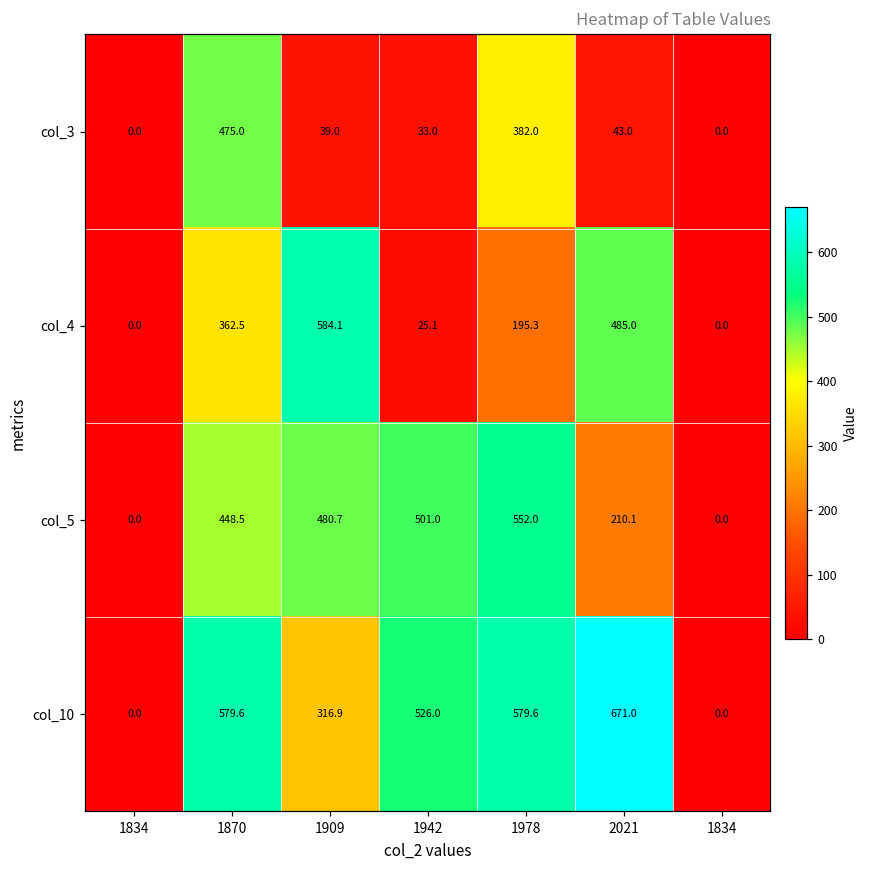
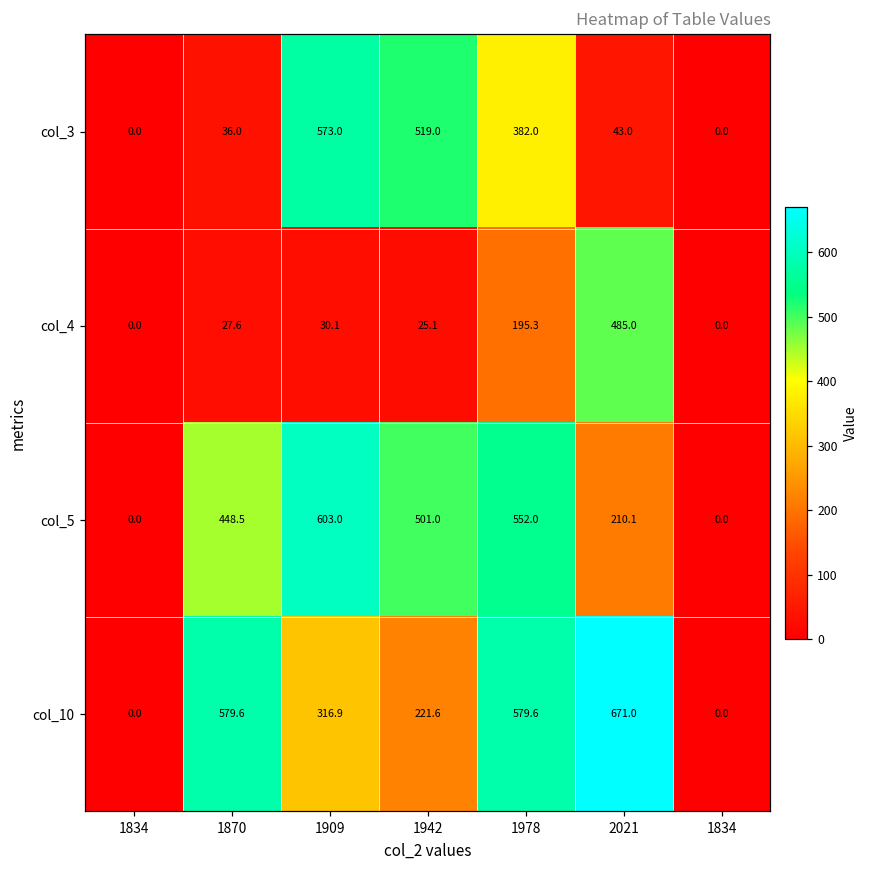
col_3, 1870: 475.0 -> 36.0
col_3, 1909: 39.0 -> 573.0
col_3, 1942: 33.0 -> 519.0
col_4, 1870: 362.5 -> 27.6
col_4, 1909: 584.1 -> 30.1
col_5, 1909: 480.7 -> 603.0
col_10, 1942: 526.0 -> 221.6
